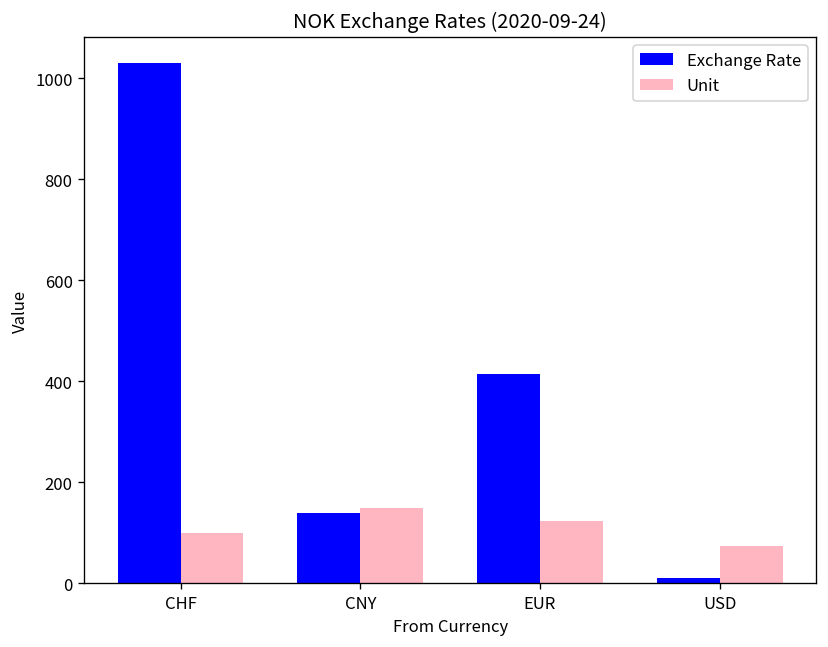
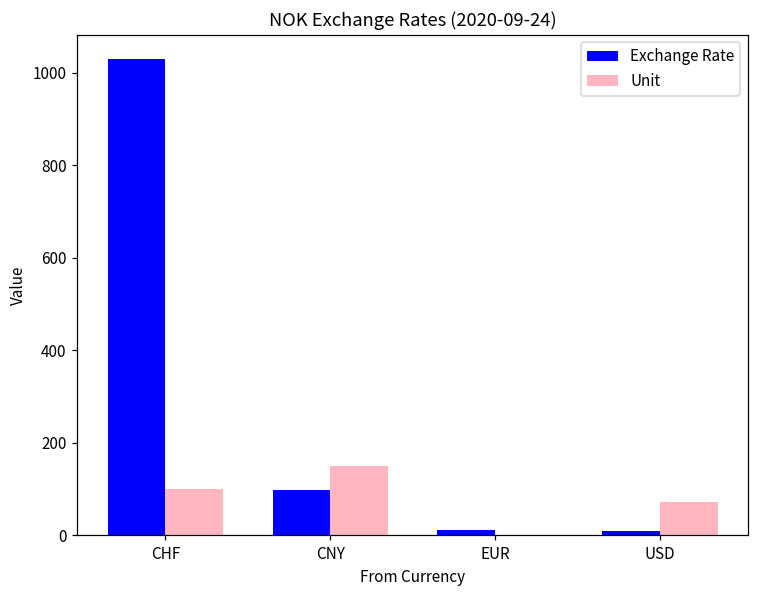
Exchange Rate, CNY: 140 -> 100
Exchange Rate, EUR: 420 -> 10
Unit, EUR: 120 -> 0
